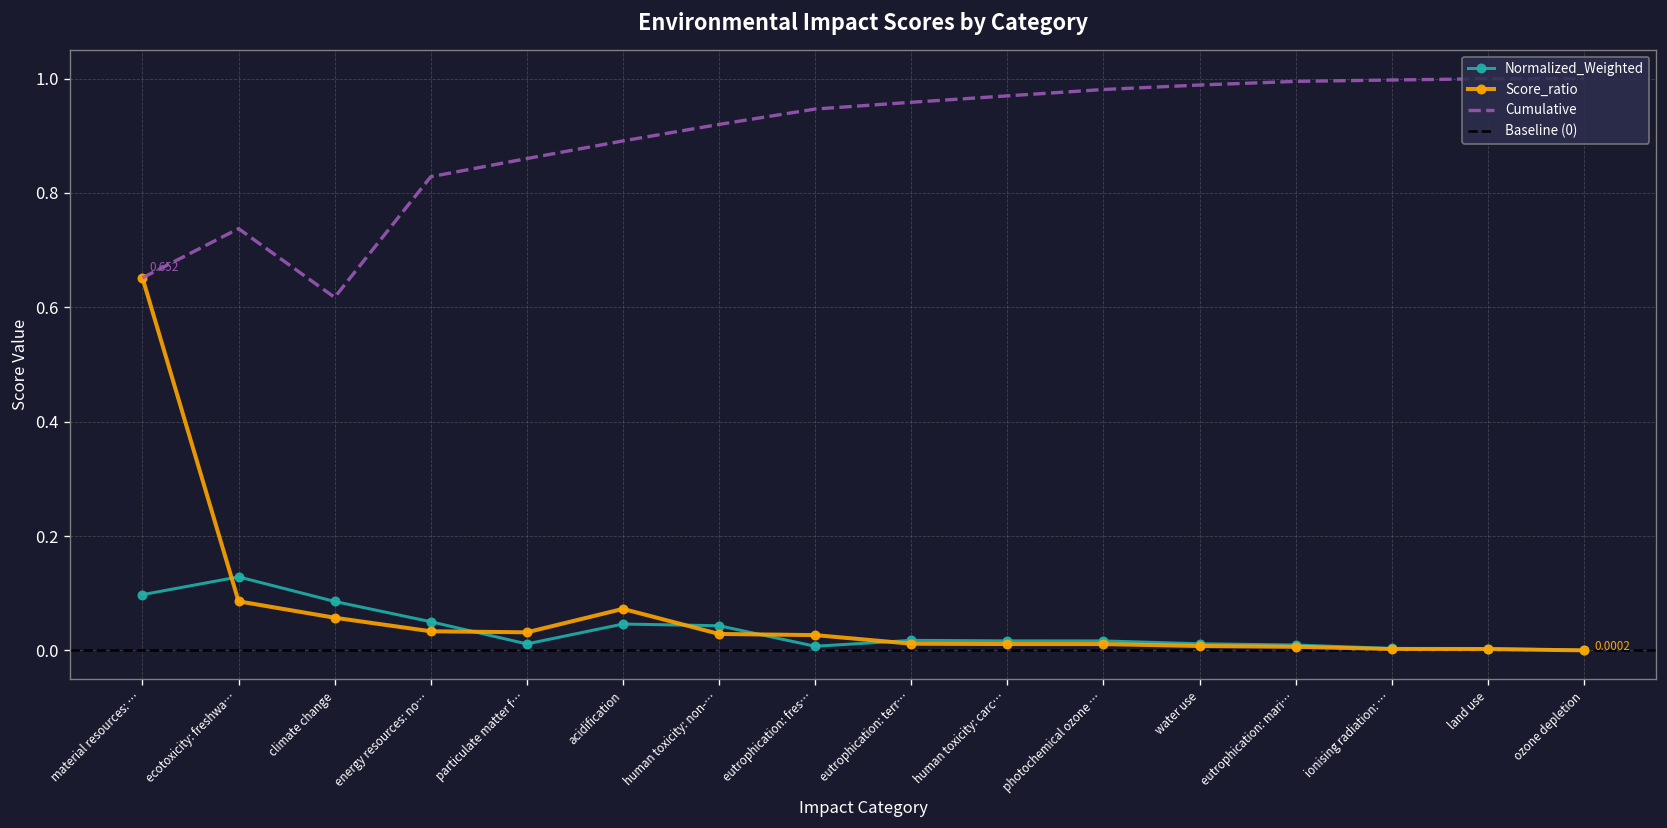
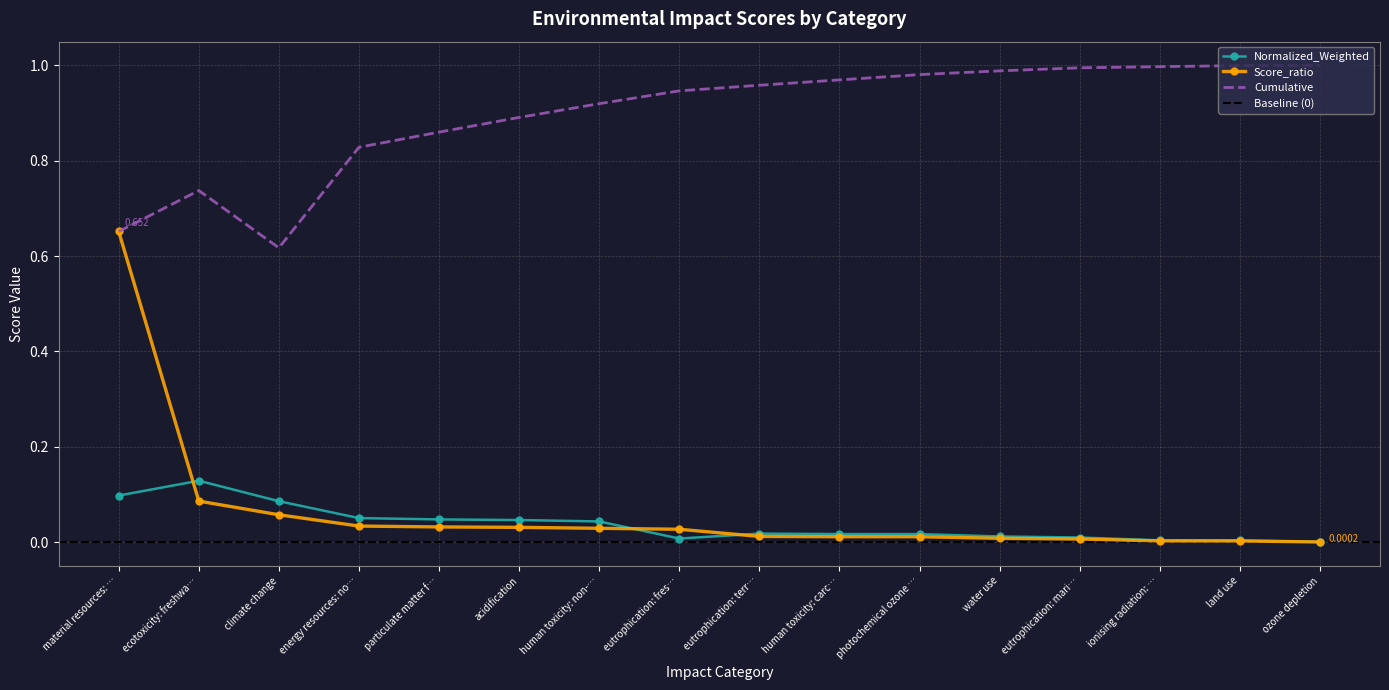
Normalized_Weighted, particulate matter f…: 0.01 -> 0.05
Score_ratio, acidification: 0.07 -> 0.03
